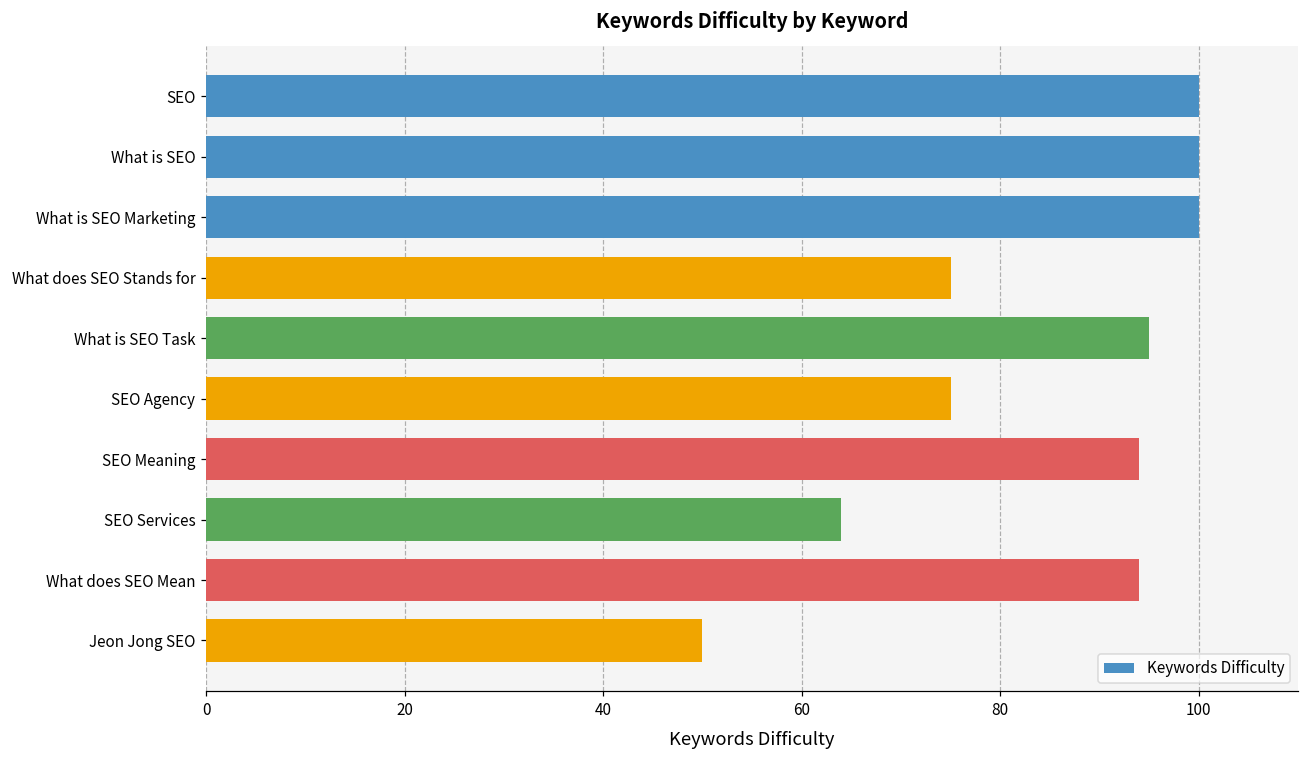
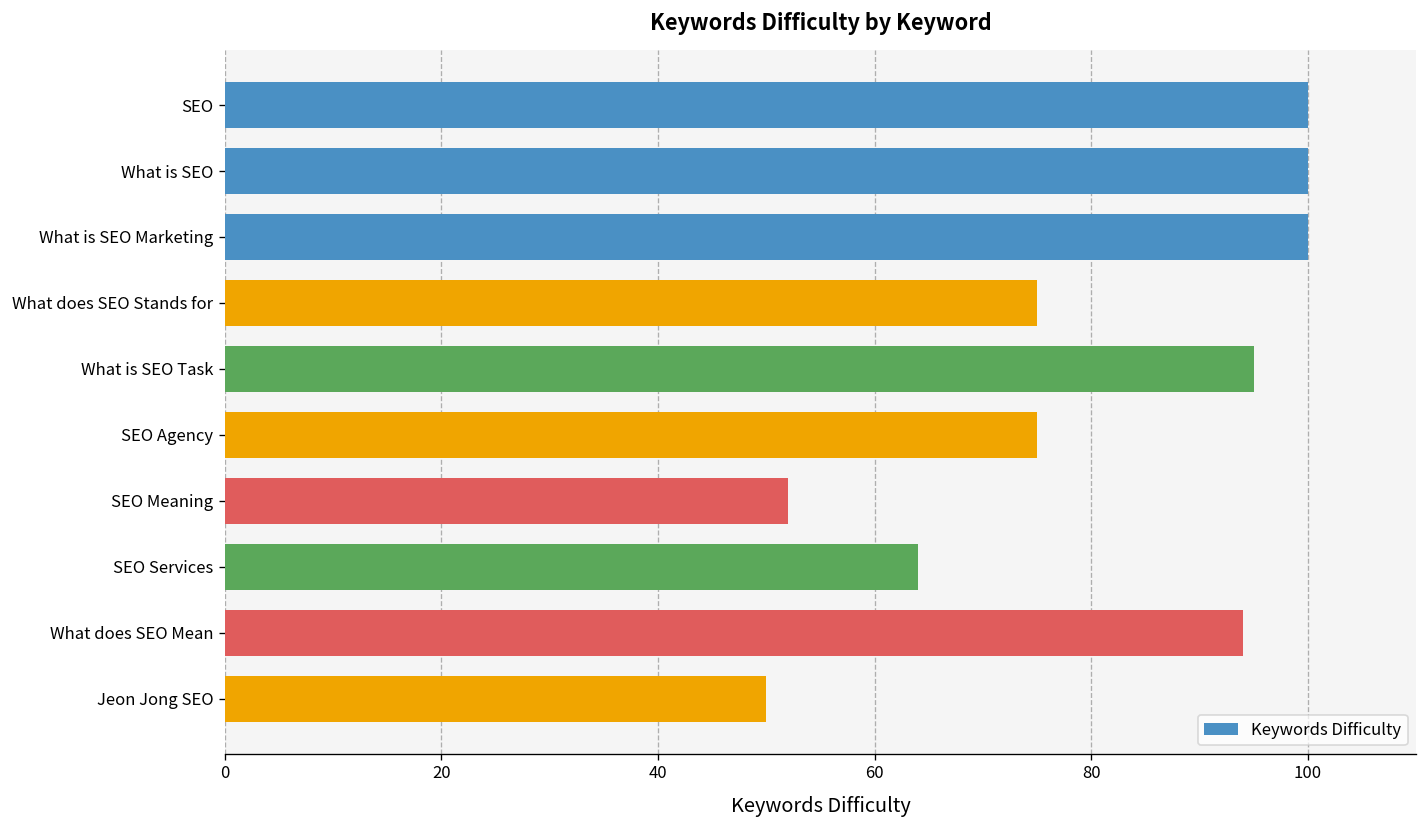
SEO Meaning: 94 -> 52
